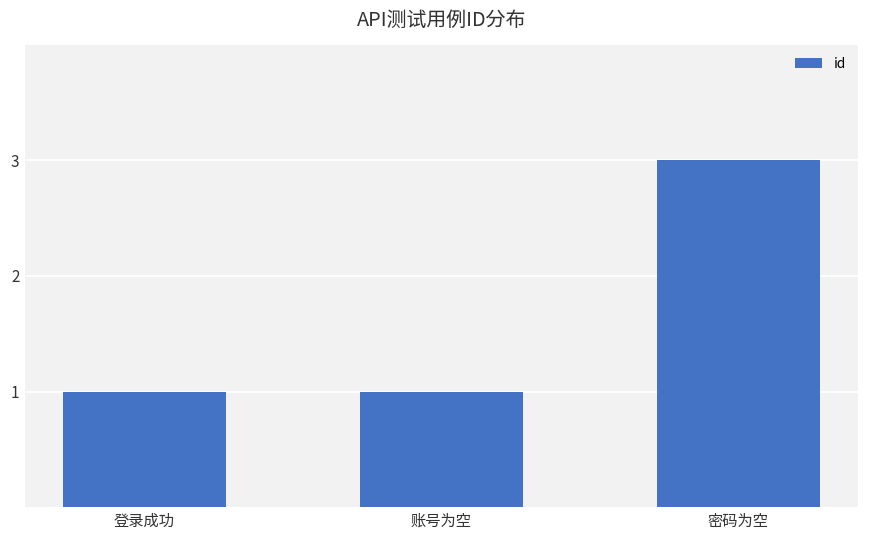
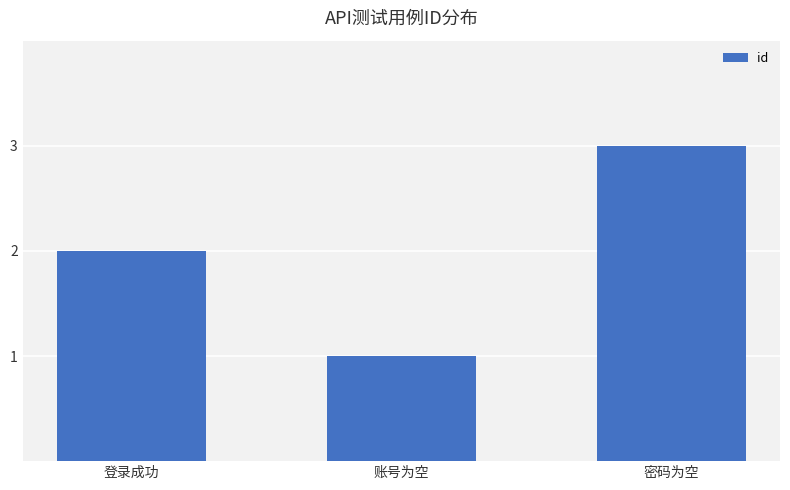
登录成功: 1 -> 2
